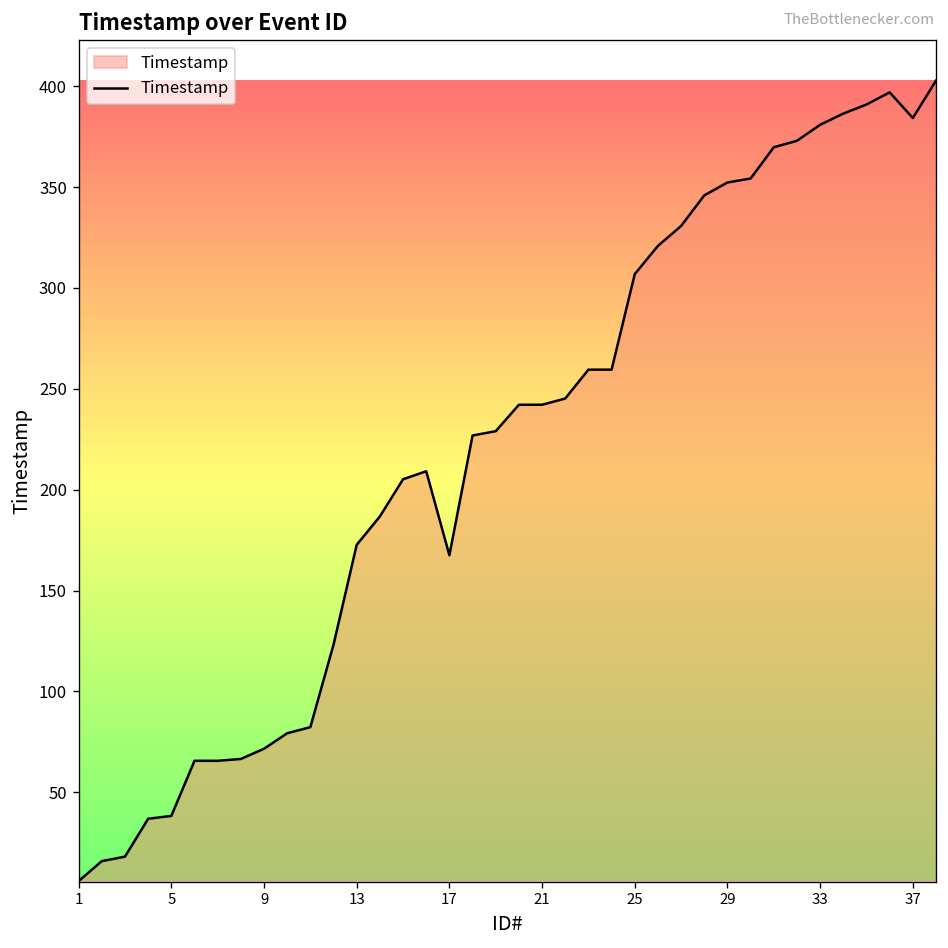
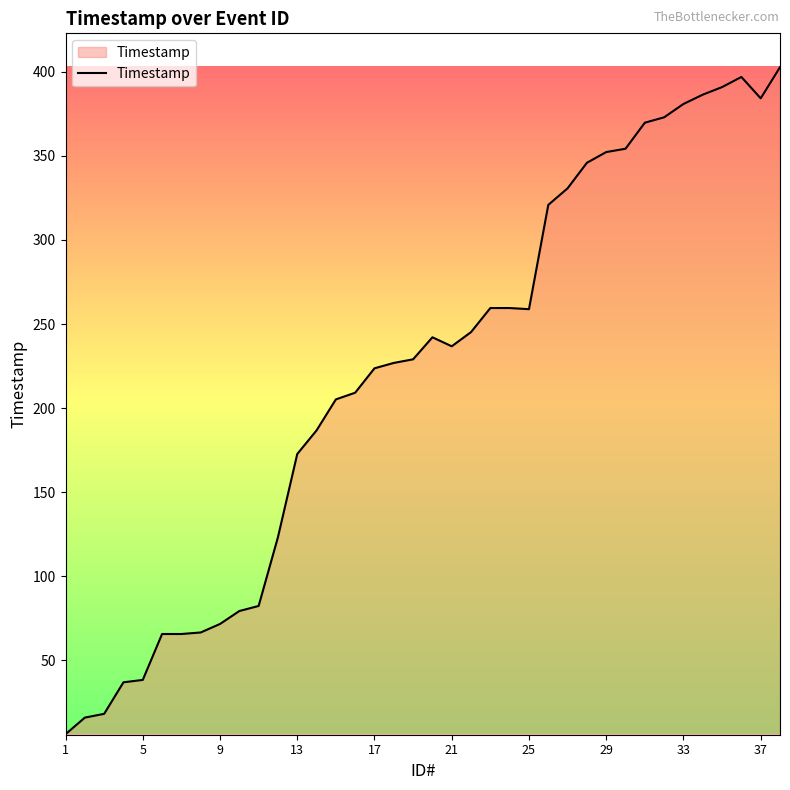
17: 168 -> 224
21: 242 -> 237
25: 307 -> 259
